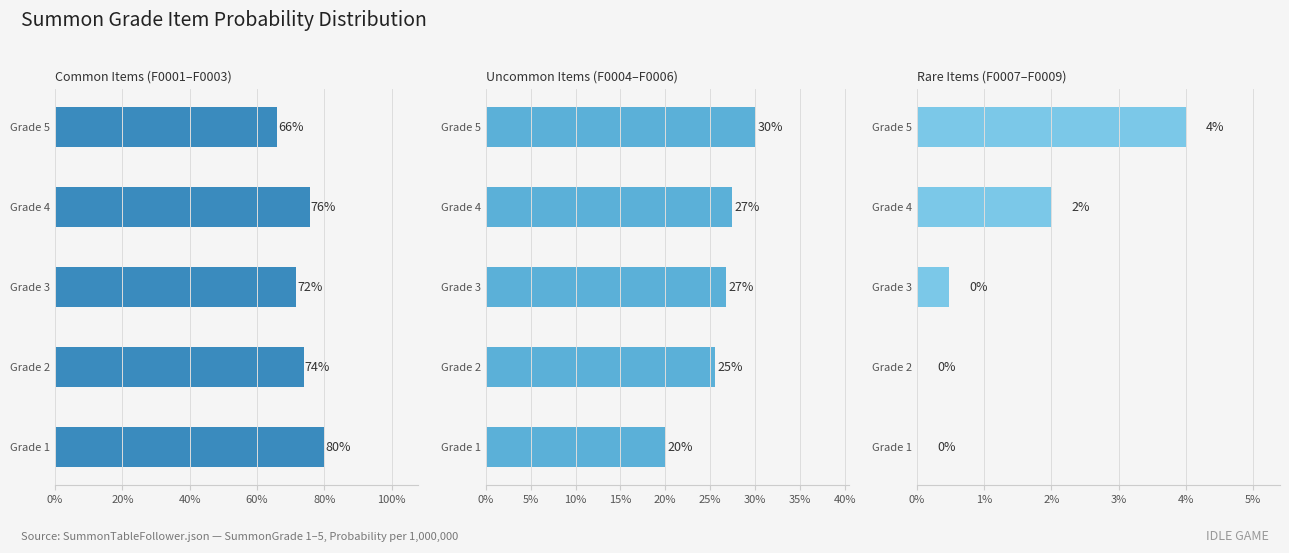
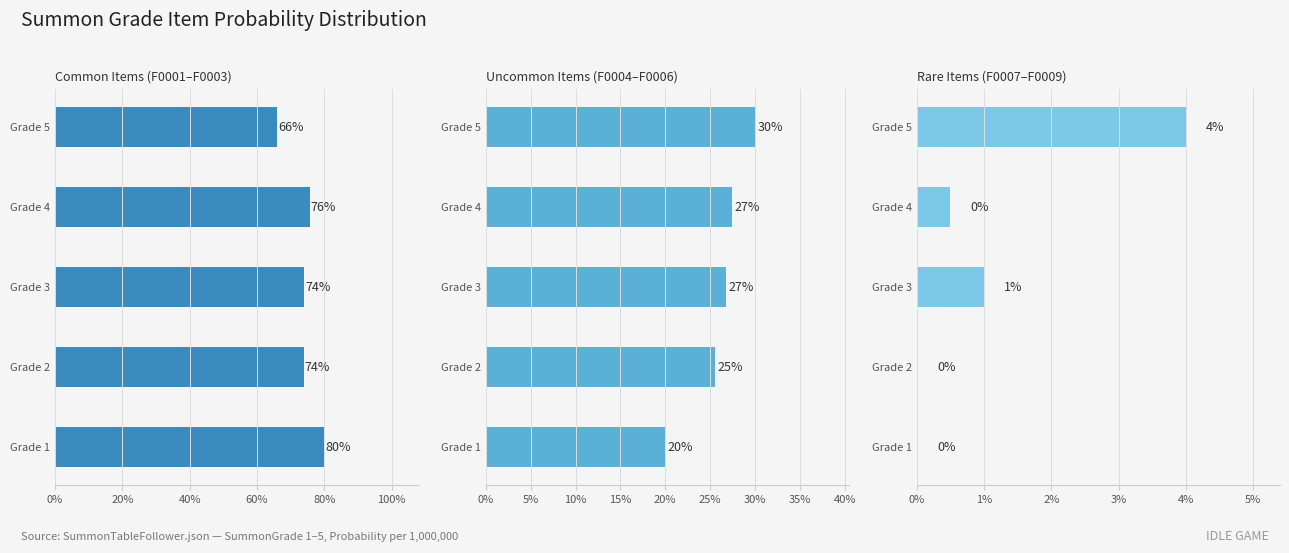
Common Items (F0001–F0003), Grade 3: 72% -> 74%
Rare Items (F0007–F0009), Grade 4: 2% -> 0%
Rare Items (F0007–F0009), Grade 3: 0% -> 1%
